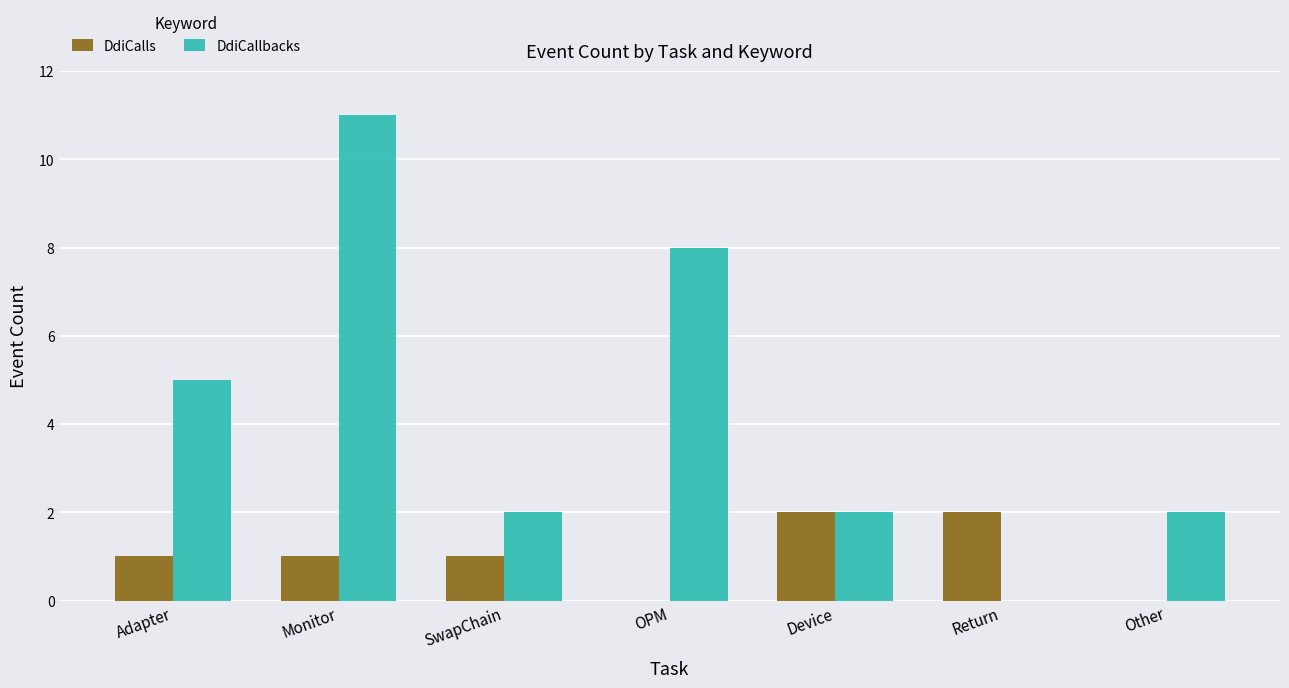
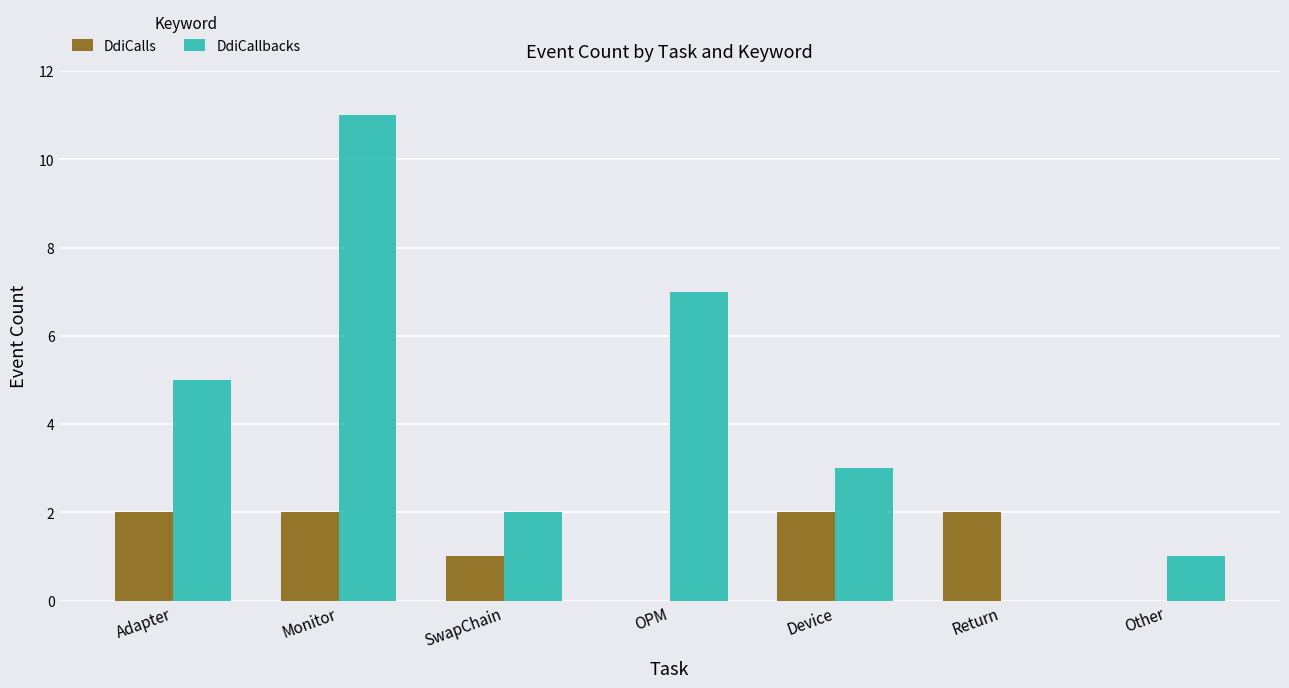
DdiCalls, Adapter: 1 -> 2
DdiCalls, Monitor: 1 -> 2
DdiCallbacks, OPM: 8 -> 7
DdiCallbacks, Device: 2 -> 3
DdiCallbacks, Other: 2 -> 1
